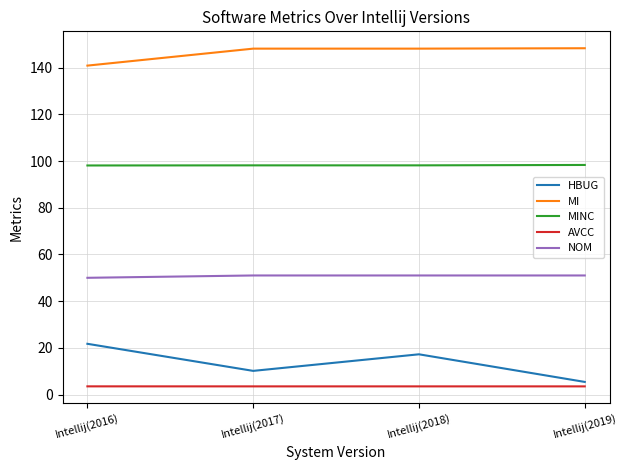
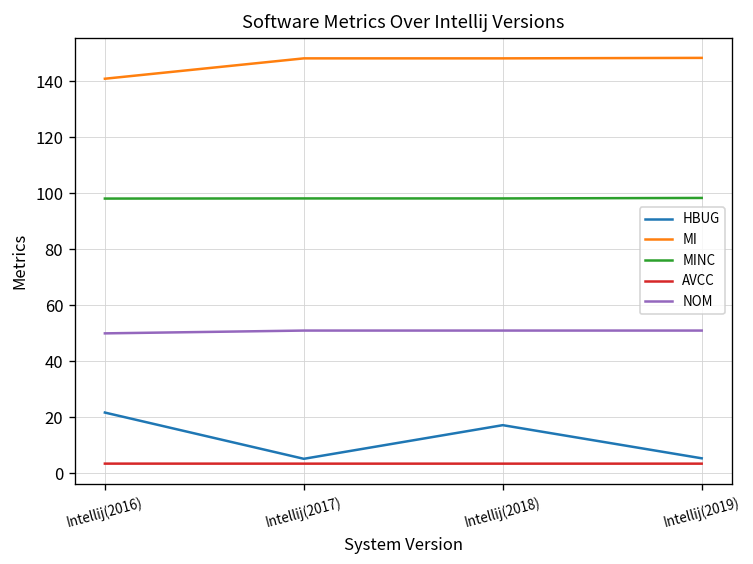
HBUG, Intellij(2017): 10 -> 5
